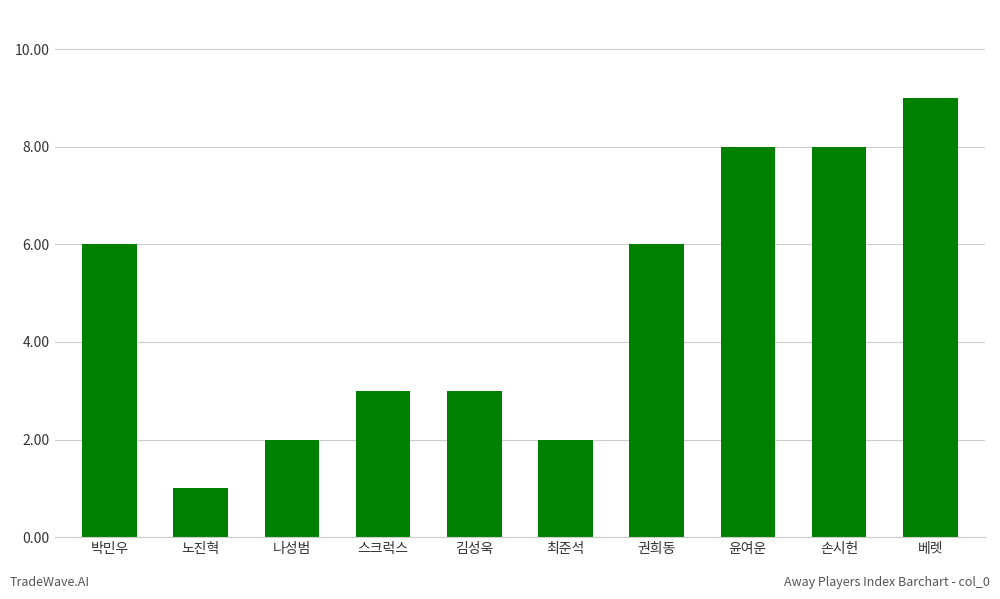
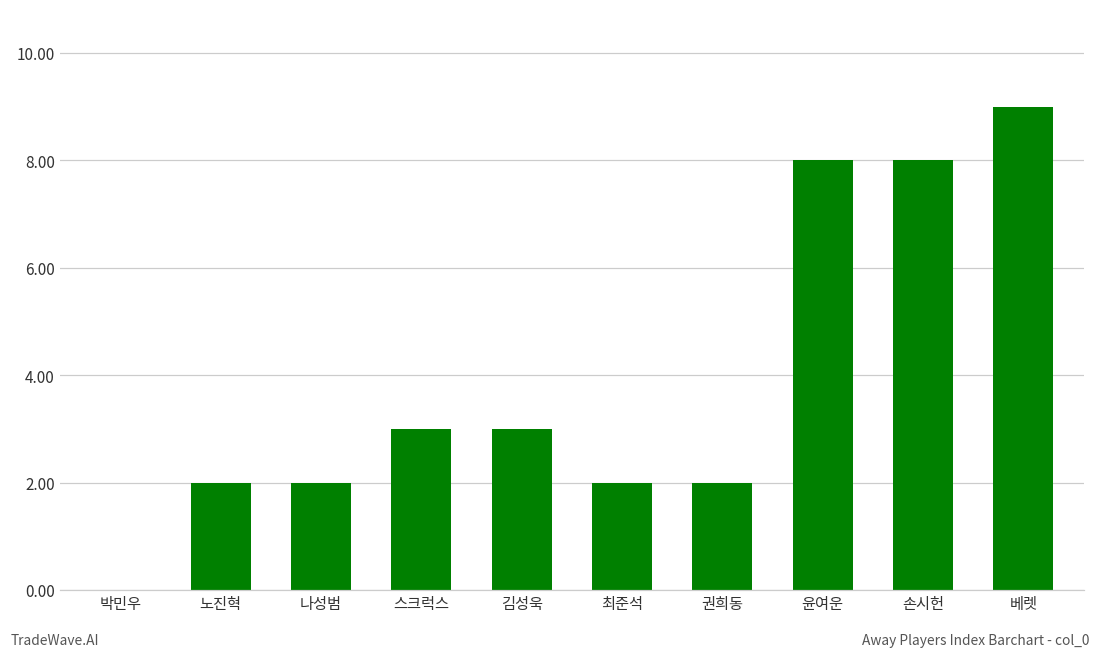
박민우: 6 -> 0
노진혁: 1 -> 2
권희동: 6 -> 2
